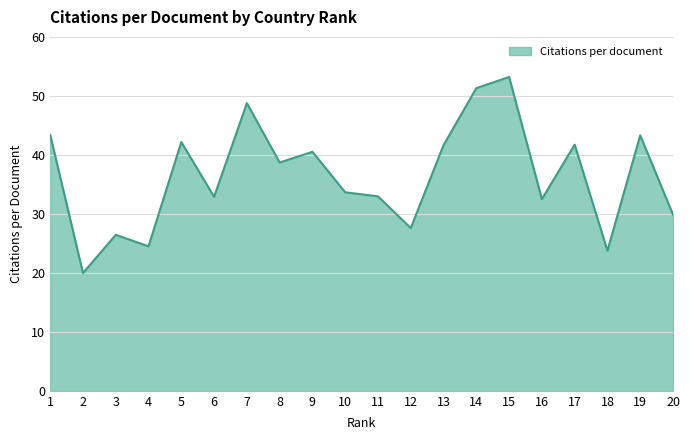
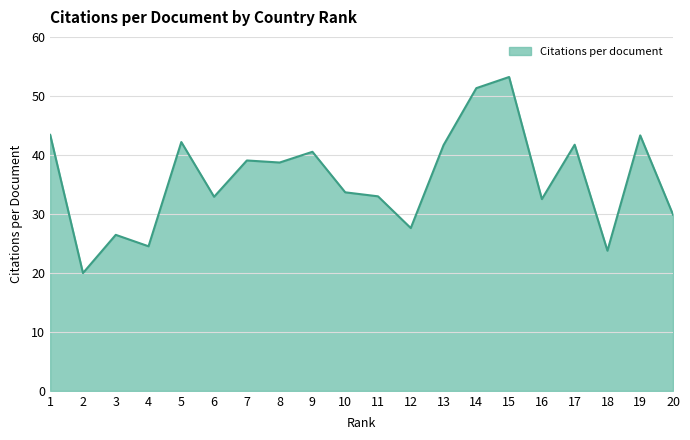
7: 49 -> 39
